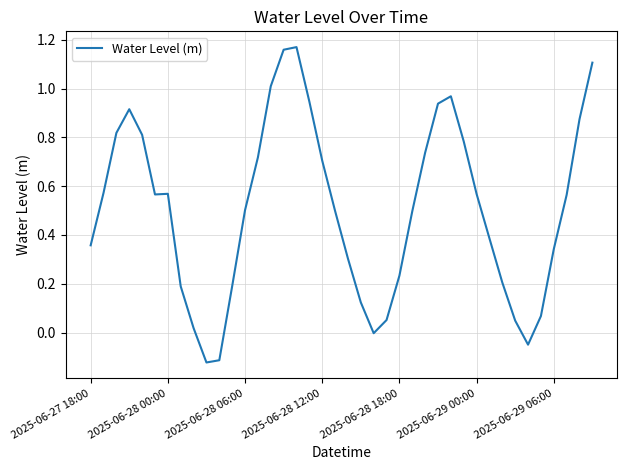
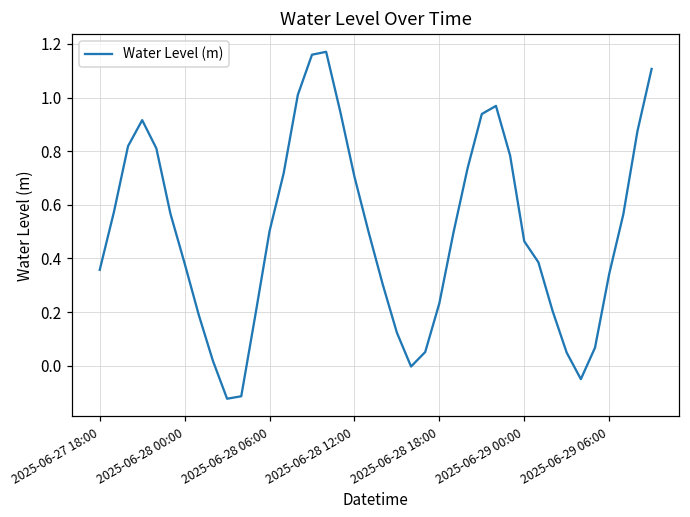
2025-06-28 00:00: 0.57 -> 0.38
2025-06-29 00:00: 0.57 -> 0.46
